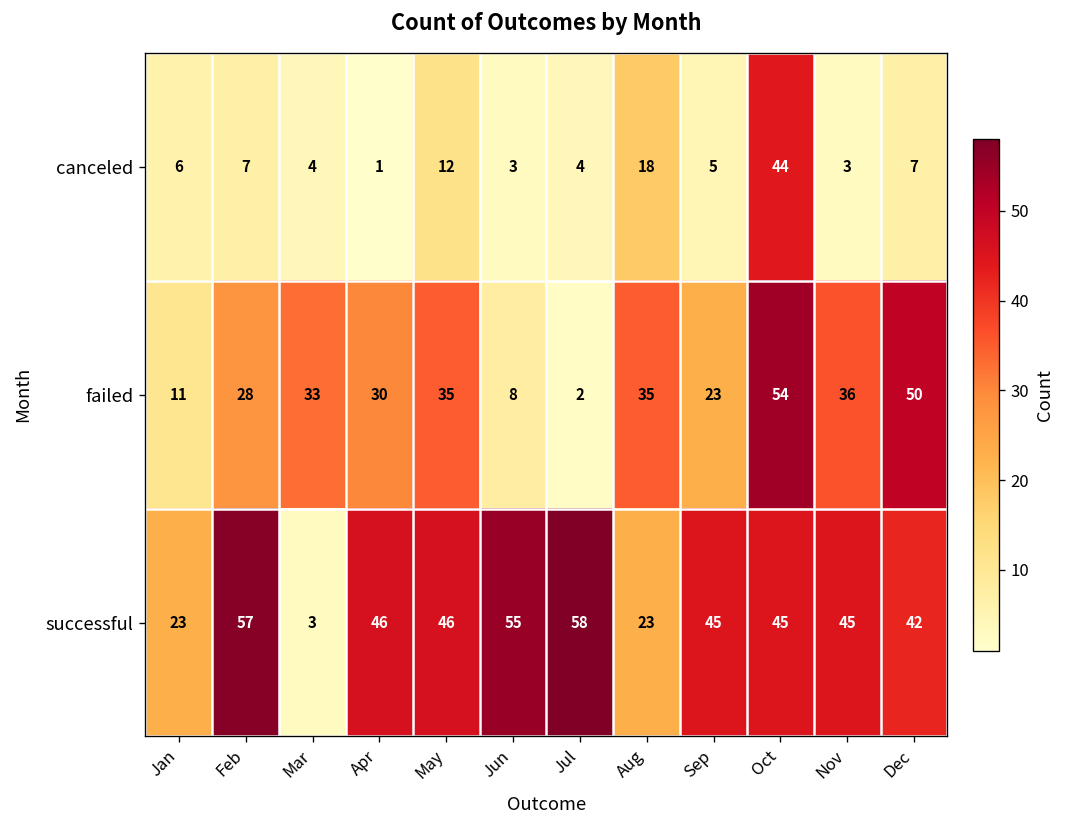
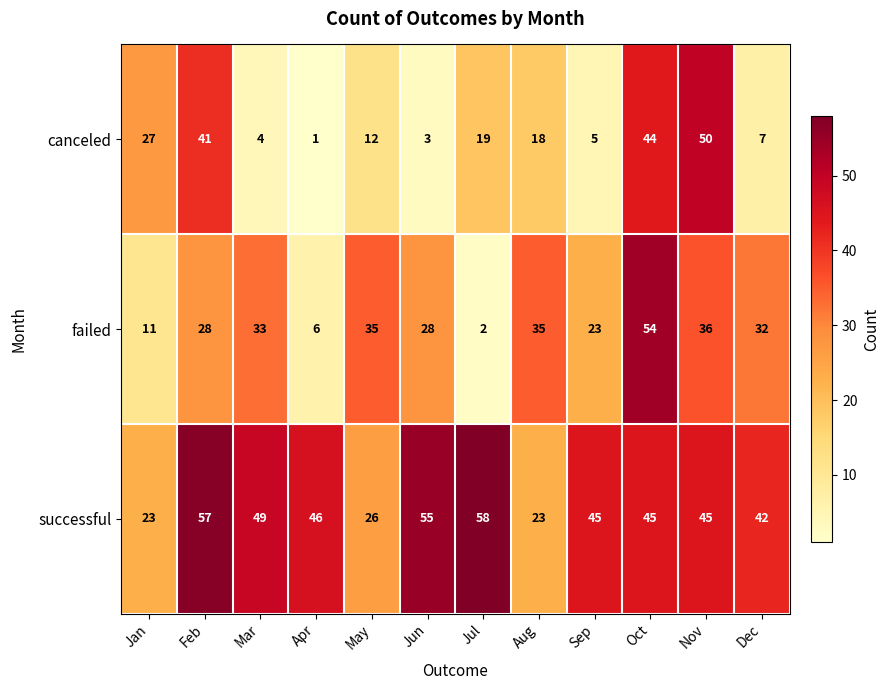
canceled, Jan: 6 -> 27
canceled, Feb: 7 -> 41
canceled, Jul: 4 -> 19
canceled, Nov: 3 -> 50
failed, Apr: 30 -> 6
failed, Jun: 8 -> 28
failed, Dec: 50 -> 32
successful, Mar: 3 -> 49
successful, May: 46 -> 26
